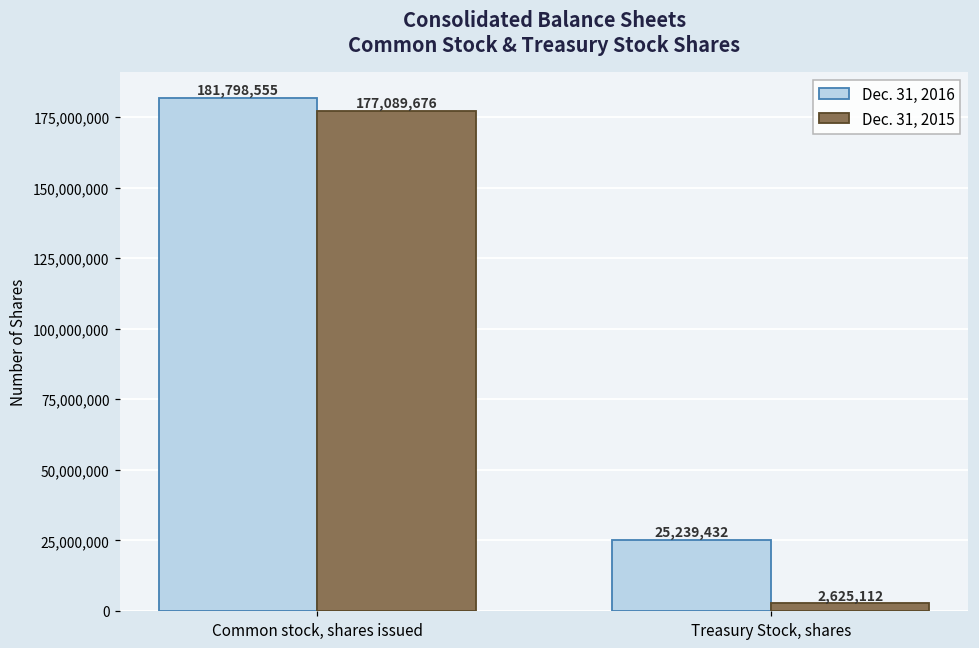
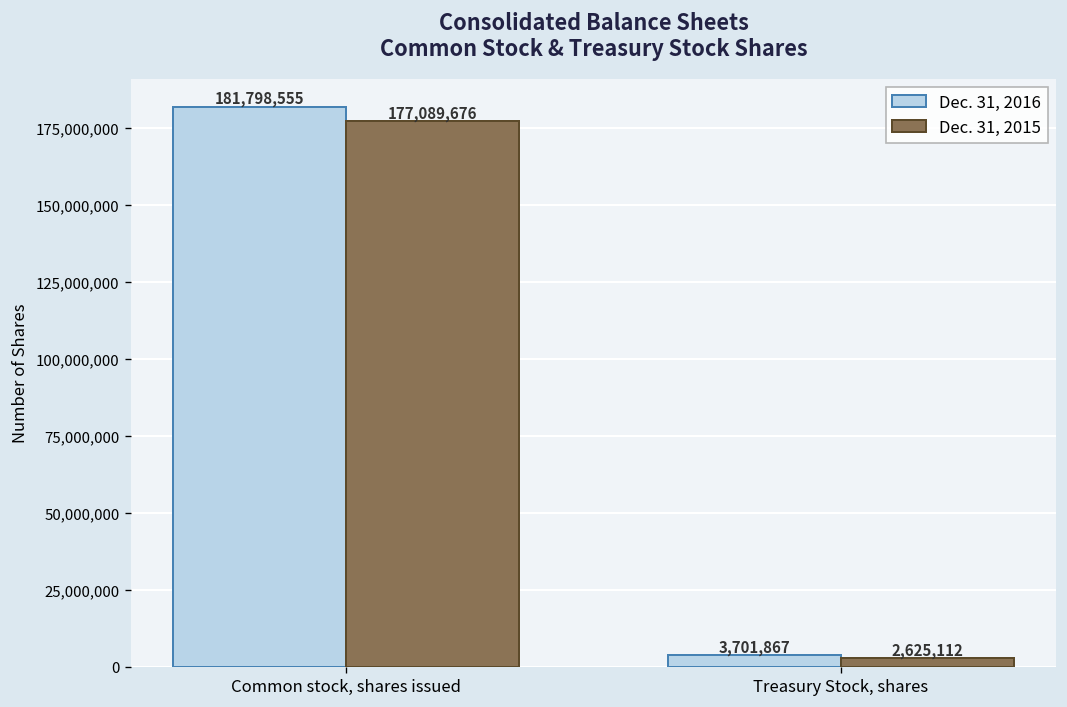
Dec. 31, 2016, Treasury Stock, shares: 25,239,432 -> 3,701,867
